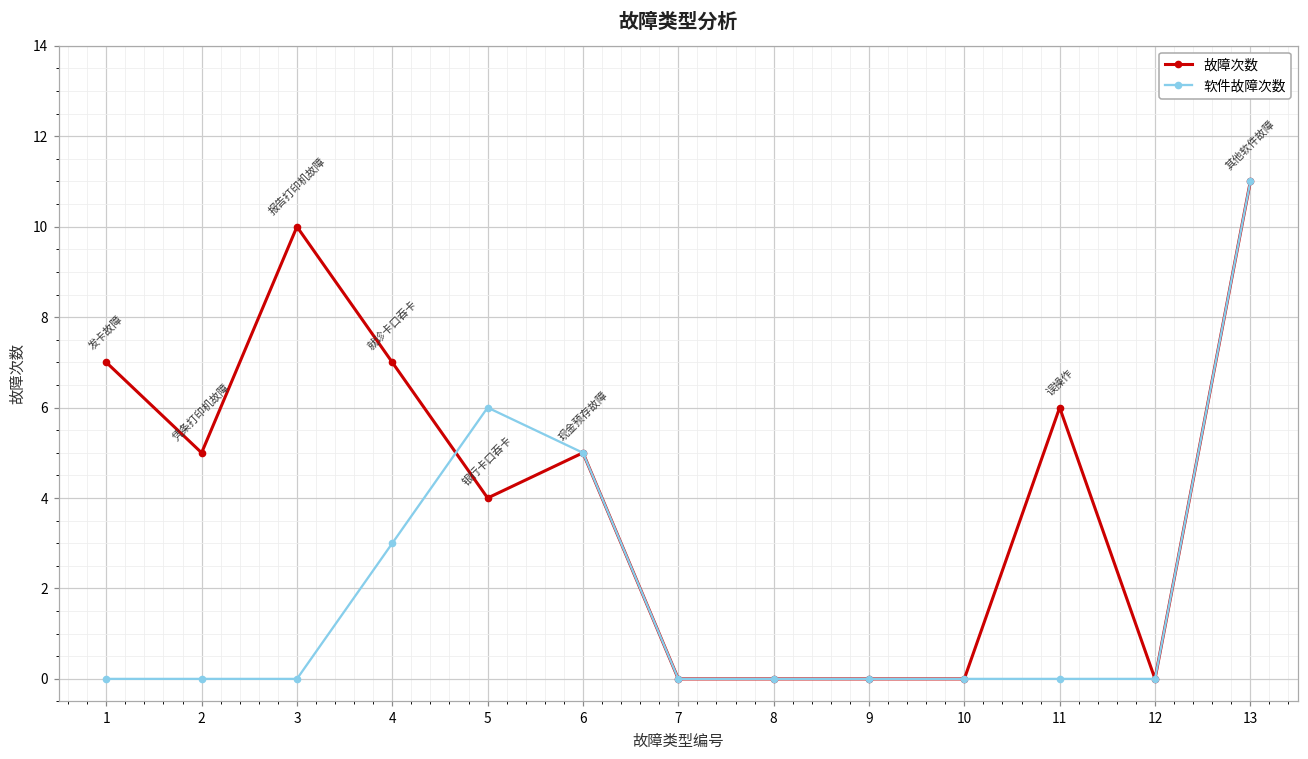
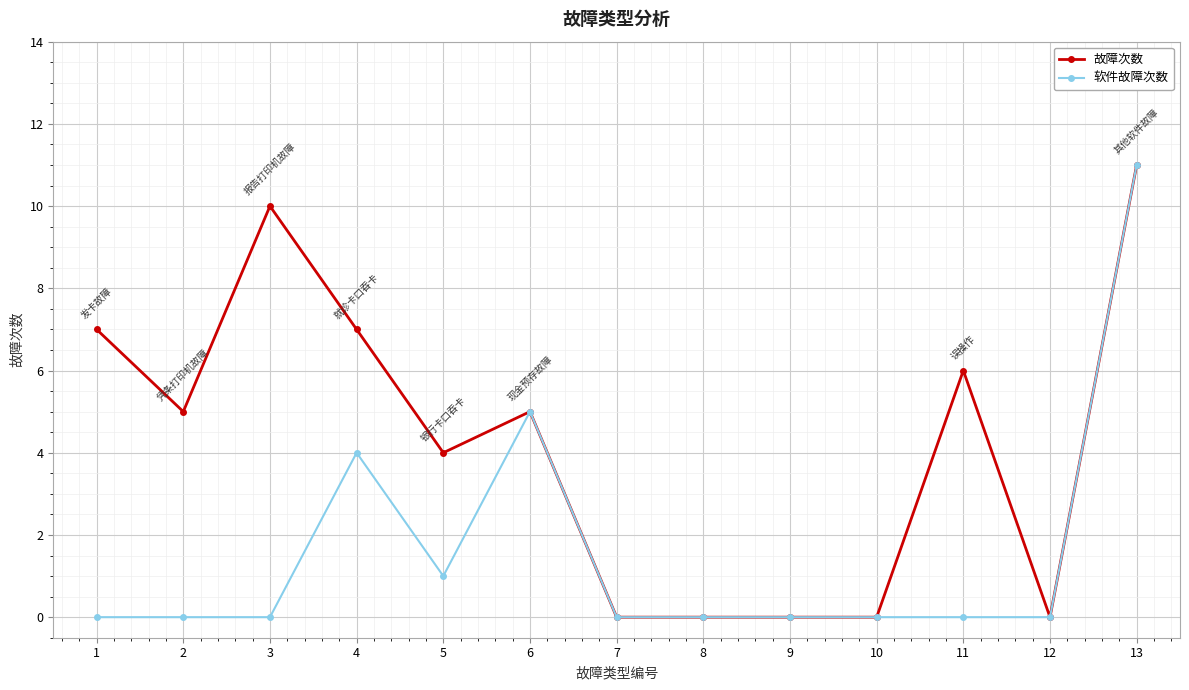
软件故障次数, 4: 3 -> 4
软件故障次数, 5: 6 -> 1
